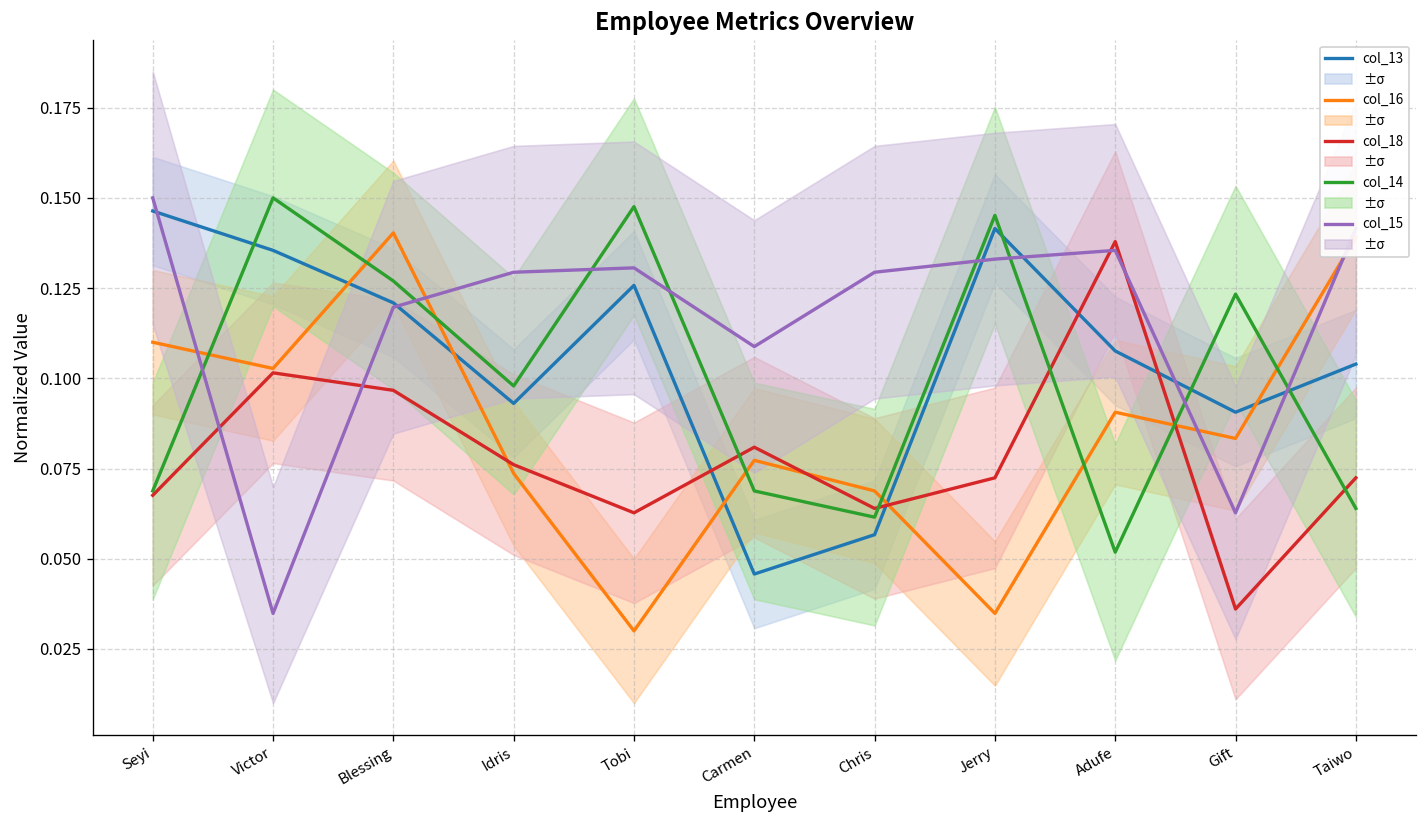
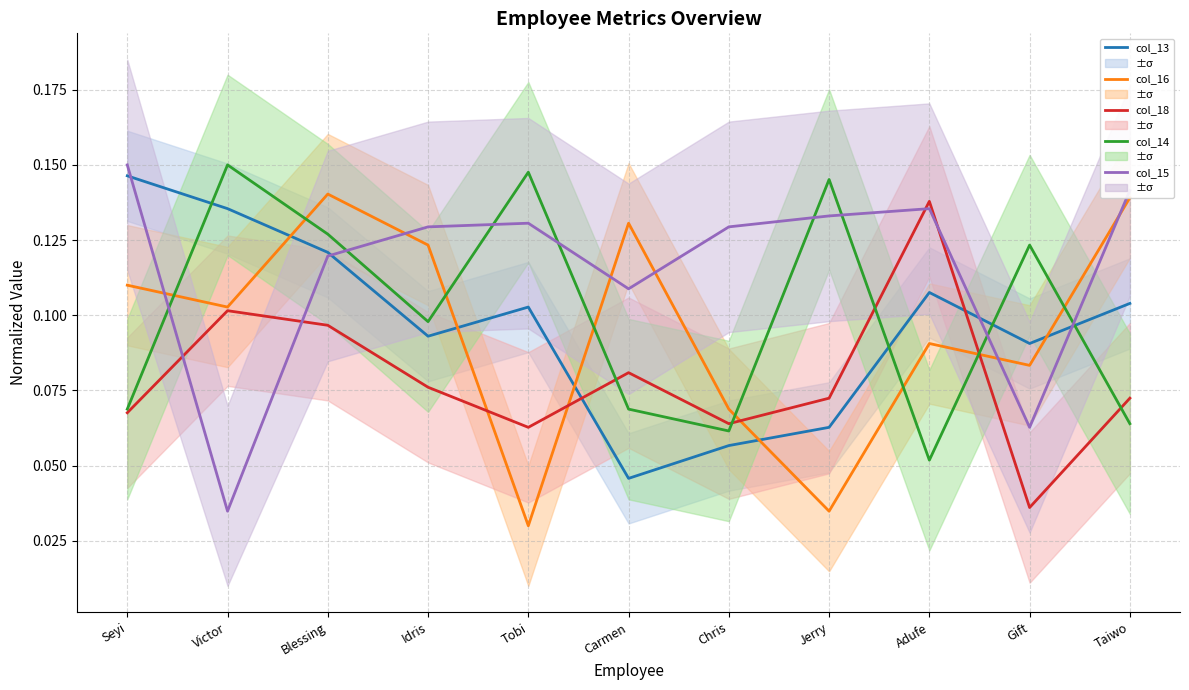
col_16, Idris: 0.074 -> 0.123
col_13, Tobi: 0.126 -> 0.103
col_16, Carmen: 0.077 -> 0.131
col_13, Jerry: 0.142 -> 0.063
